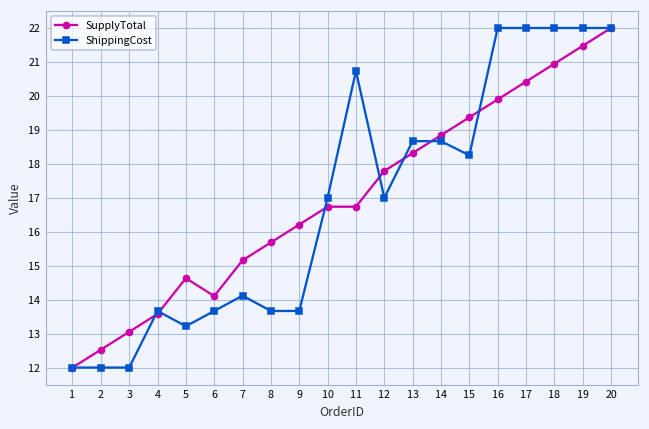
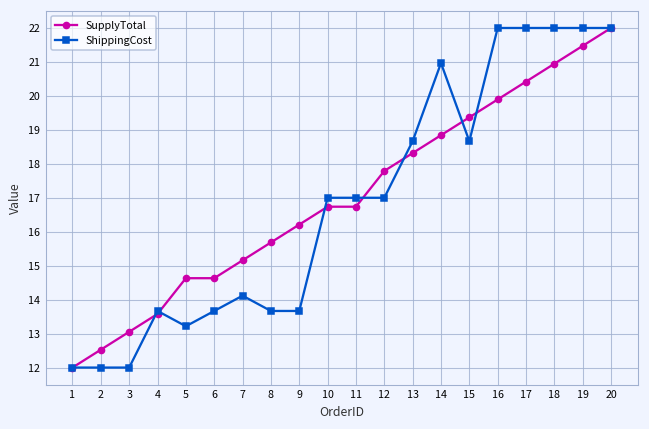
SupplyTotal, 6: 14.1 -> 14.6
ShippingCost, 11: 20.7 -> 17.0
ShippingCost, 14: 18.7 -> 21.0
ShippingCost, 15: 18.3 -> 18.7
